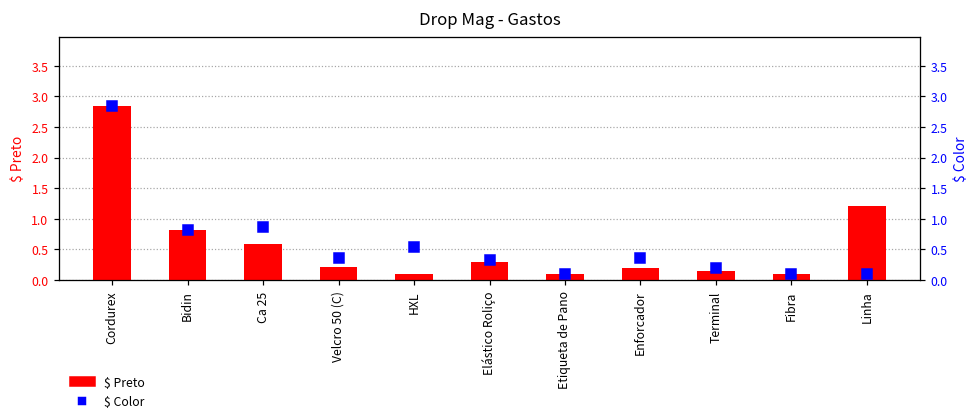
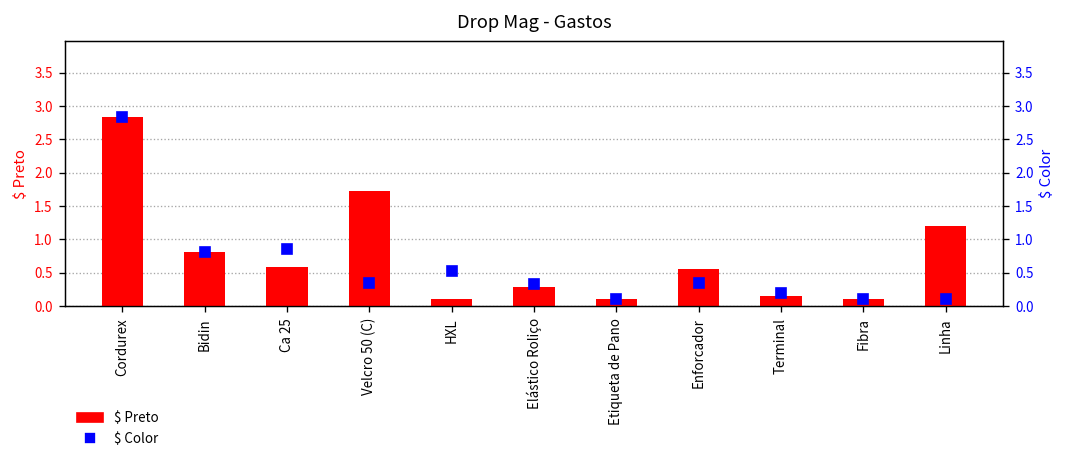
$ Preto, Velcro 50 (C): 0.2 -> 1.7
$ Preto, Enforcador: 0.2 -> 0.6
